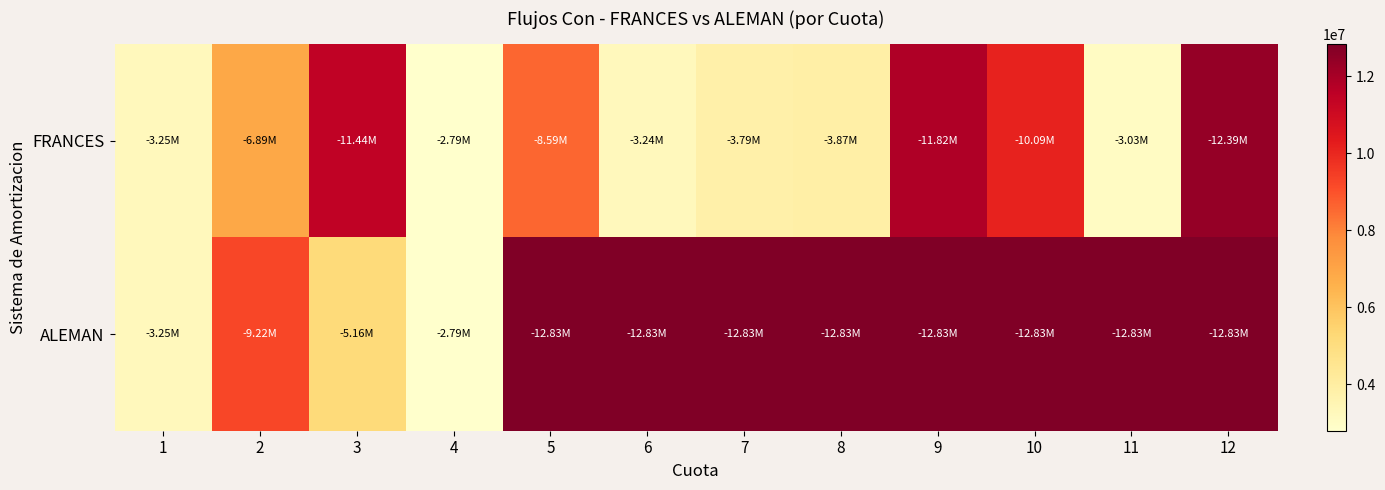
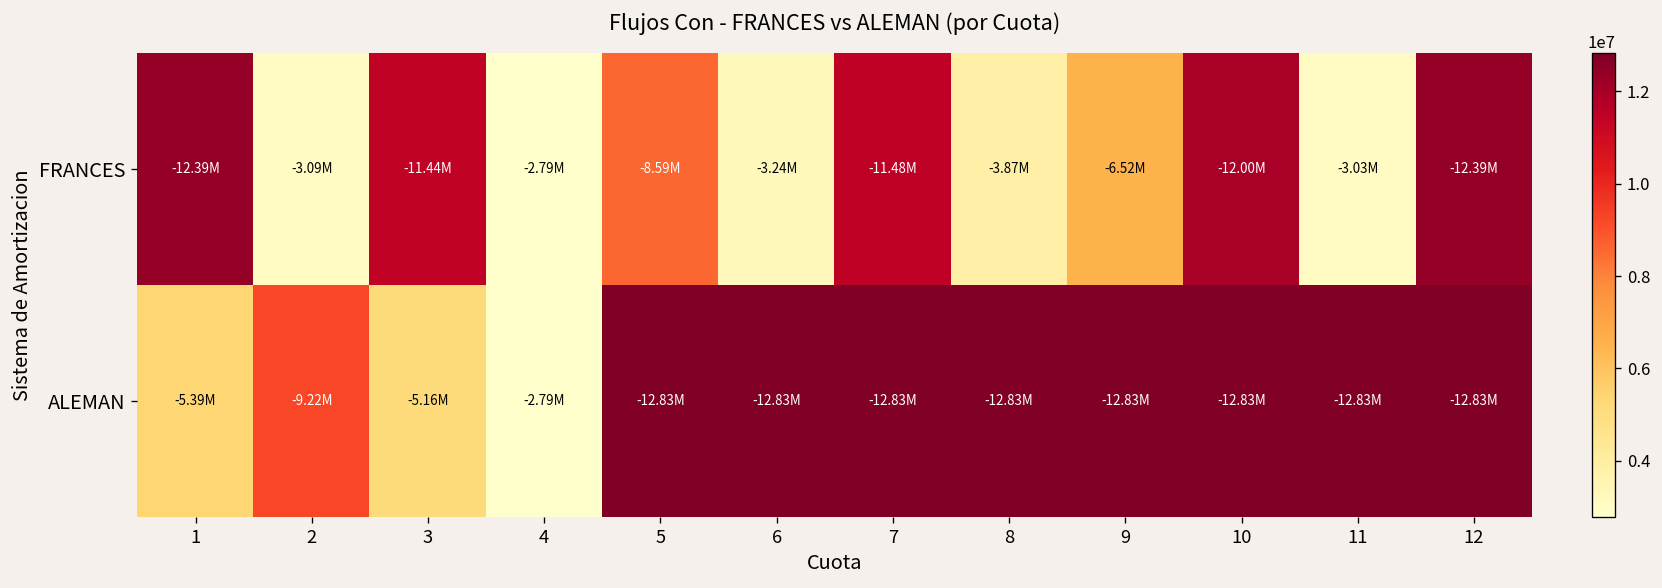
FRANCES, 1: -3.25M -> -12.39M
FRANCES, 2: -6.89M -> -3.09M
FRANCES, 7: -3.79M -> -11.48M
FRANCES, 9: -11.82M -> -6.52M
FRANCES, 10: -10.09M -> -12.00M
ALEMAN, 1: -3.25M -> -5.39M
